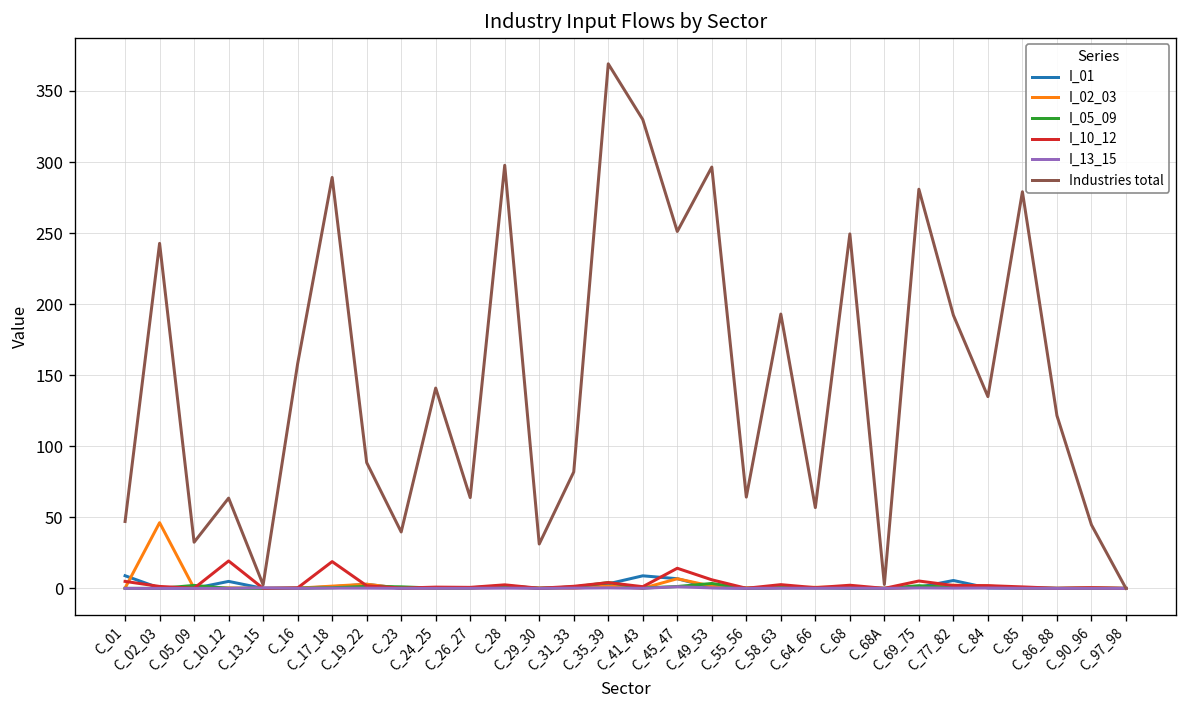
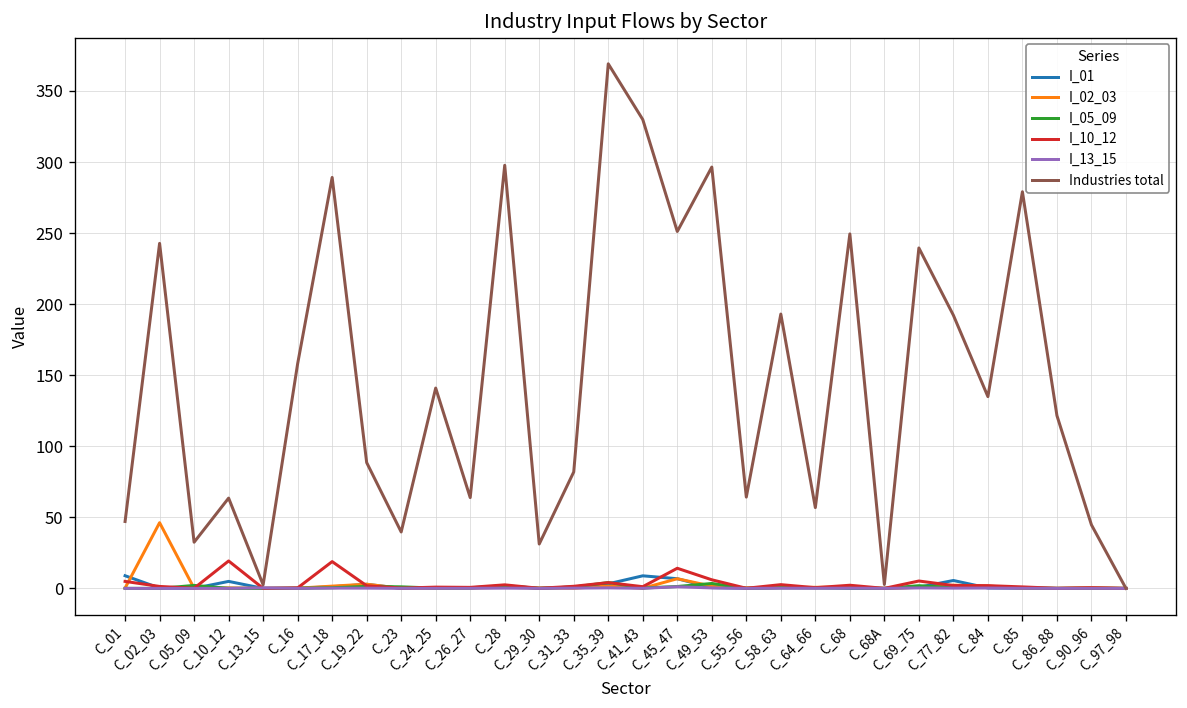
Industries total, C_69_75: 281 -> 240
